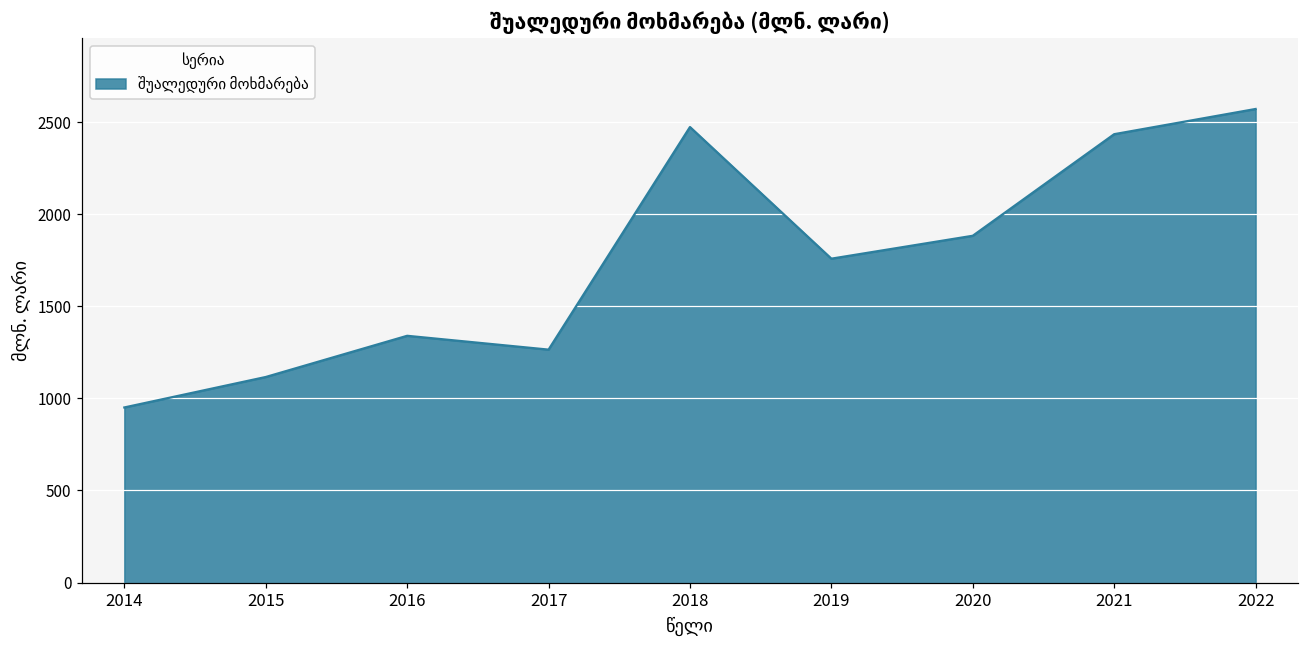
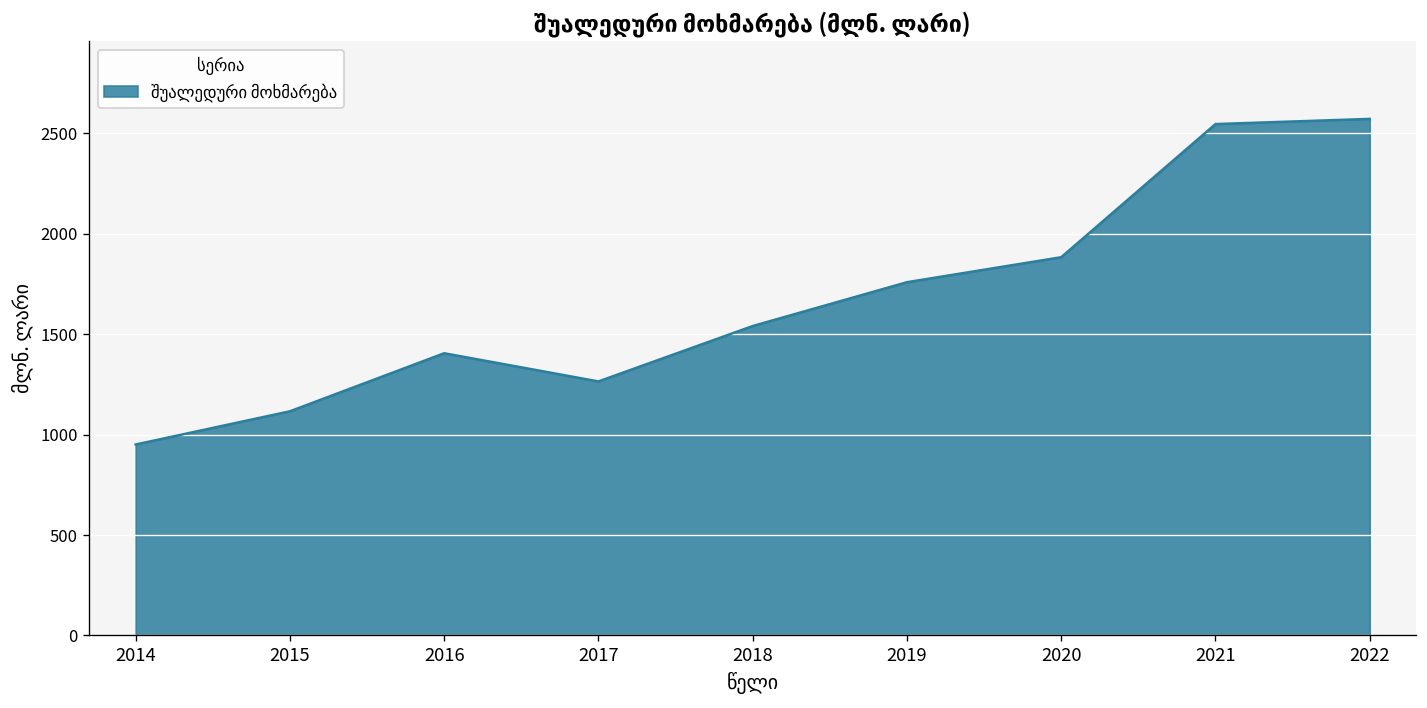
2016: 1340 -> 1410
2018: 2470 -> 1540
2021: 2440 -> 2550
